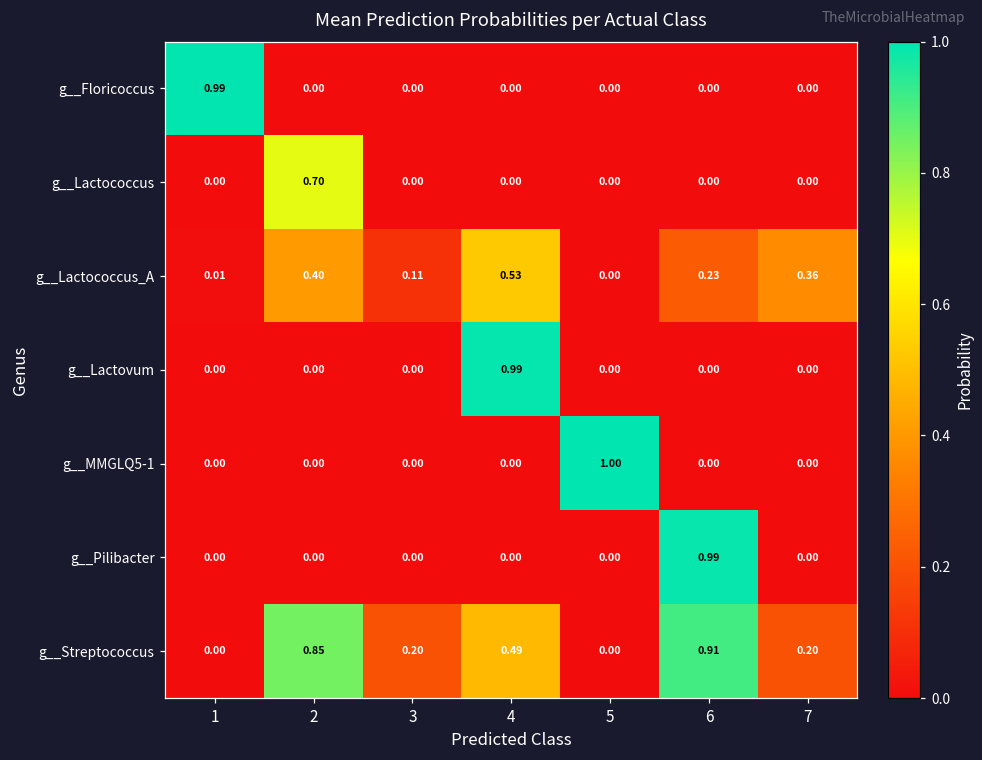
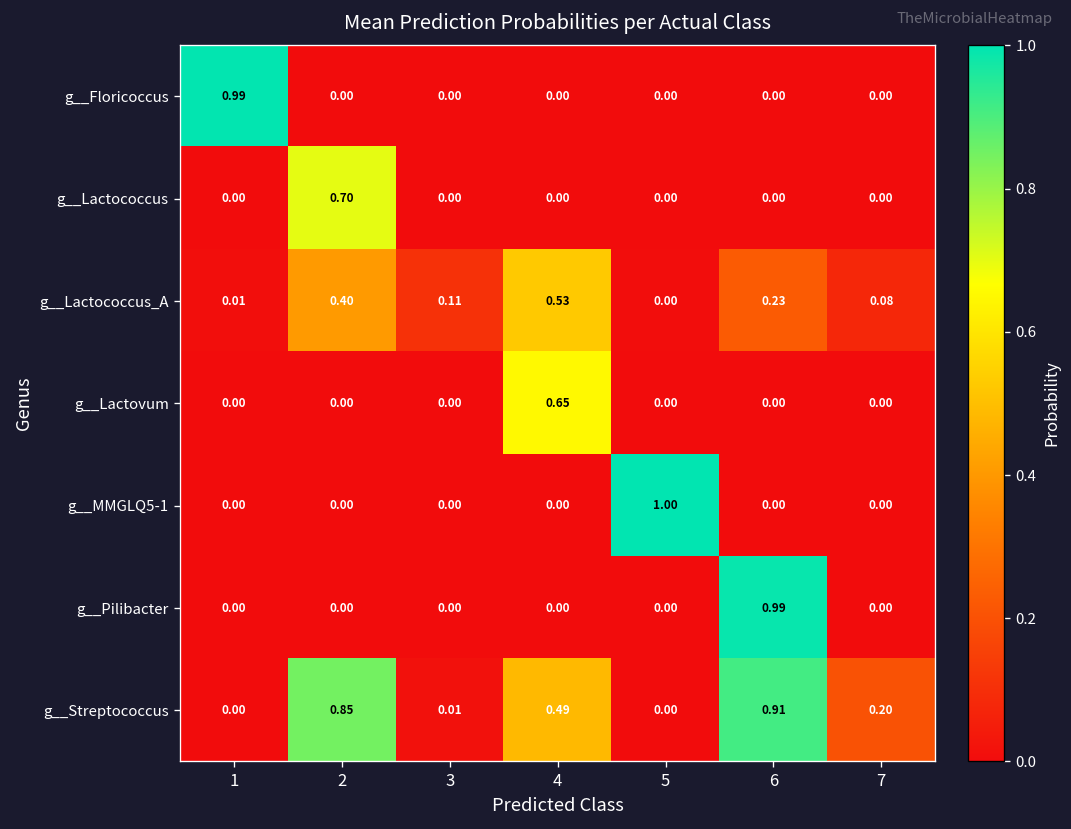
g__Lactococcus_A, 7: 0.36 -> 0.08
g__Lactovum, 4: 0.99 -> 0.65
g__Streptococcus, 3: 0.20 -> 0.01
